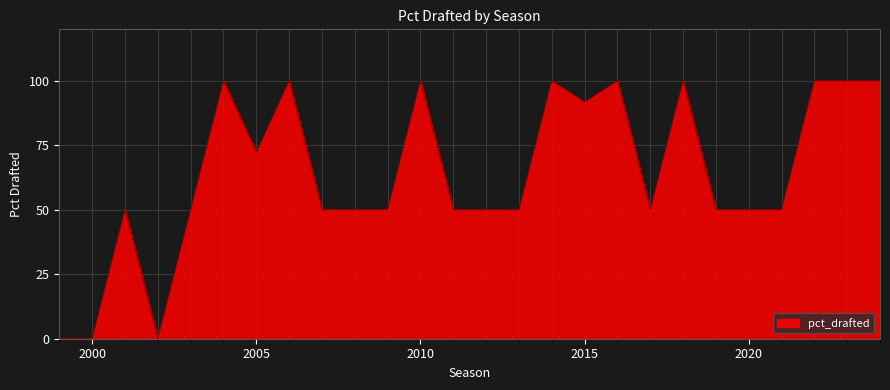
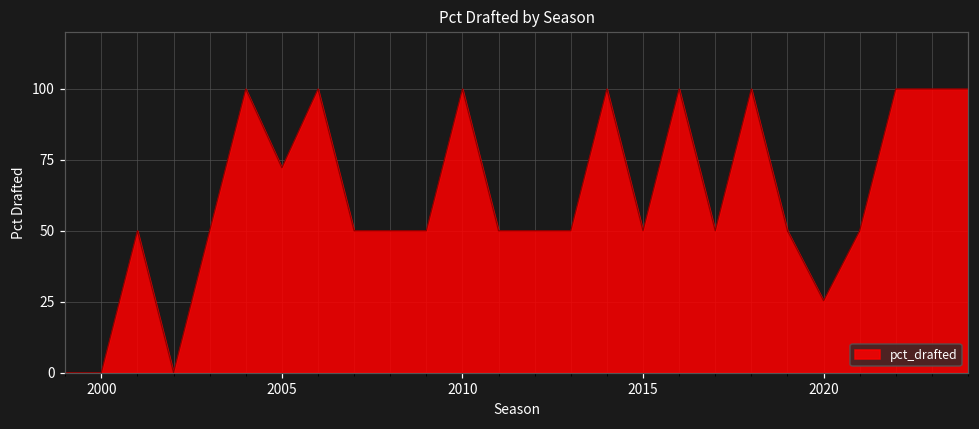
2015: 92 -> 50
2020: 50 -> 25
